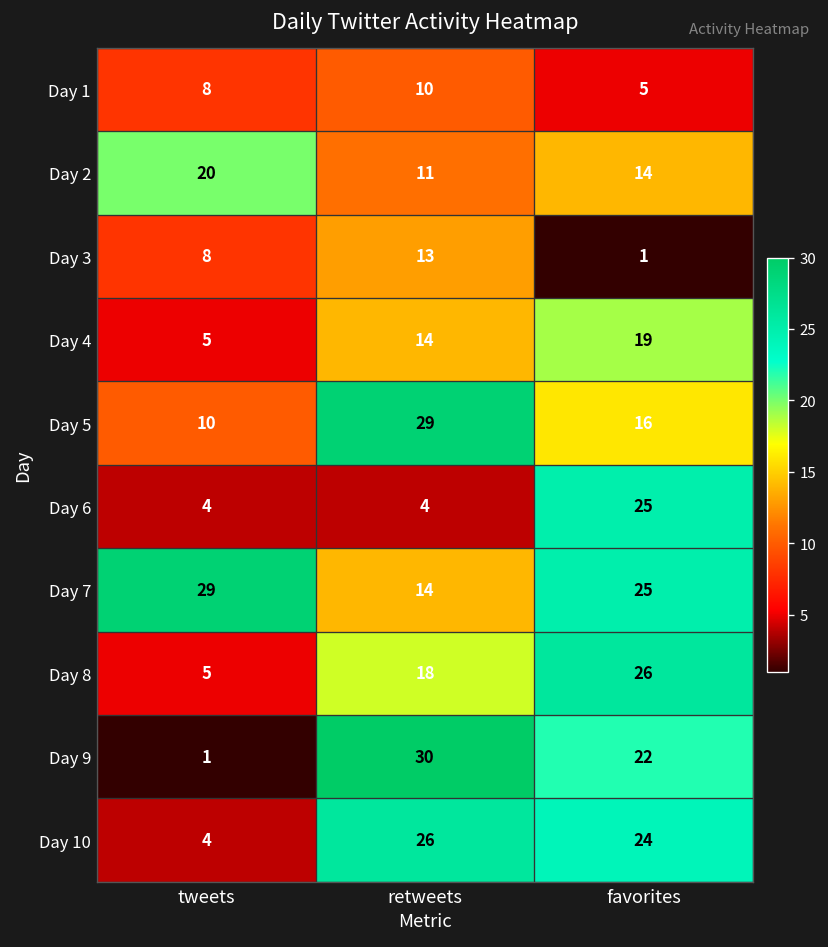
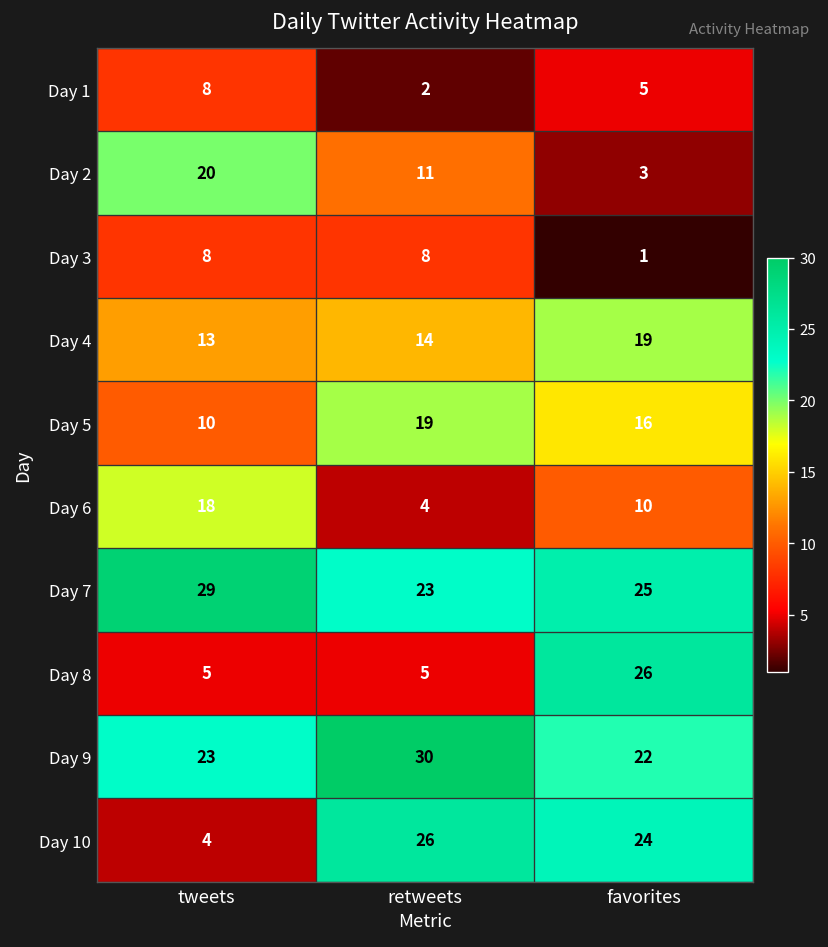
Day 1, retweets: 10 -> 2
Day 2, favorites: 14 -> 3
Day 3, retweets: 13 -> 8
Day 4, tweets: 5 -> 13
Day 5, retweets: 29 -> 19
Day 6, tweets: 4 -> 18
Day 6, favorites: 25 -> 10
Day 7, retweets: 14 -> 23
Day 8, retweets: 18 -> 5
Day 9, tweets: 1 -> 23
